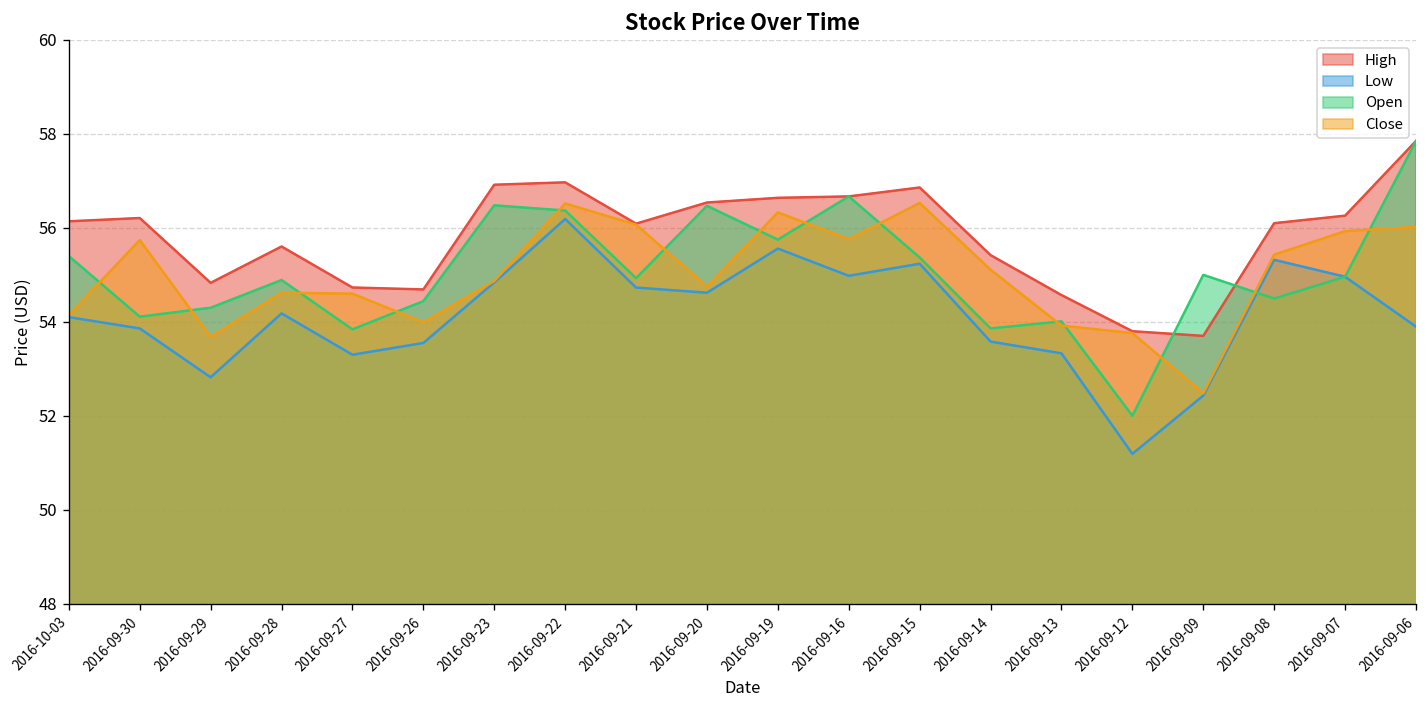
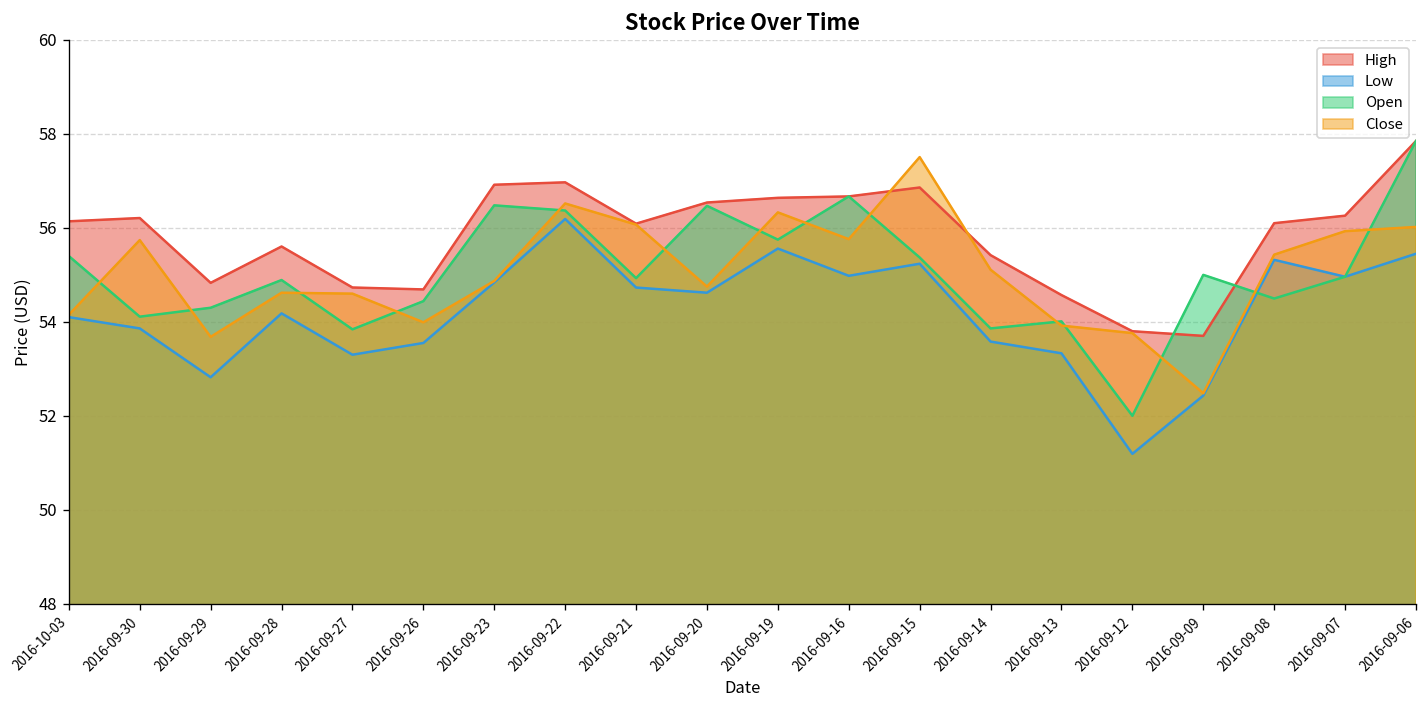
Close, 2016-09-15: 56.5 -> 57.5
Low, 2016-09-06: 53.9 -> 55.5
